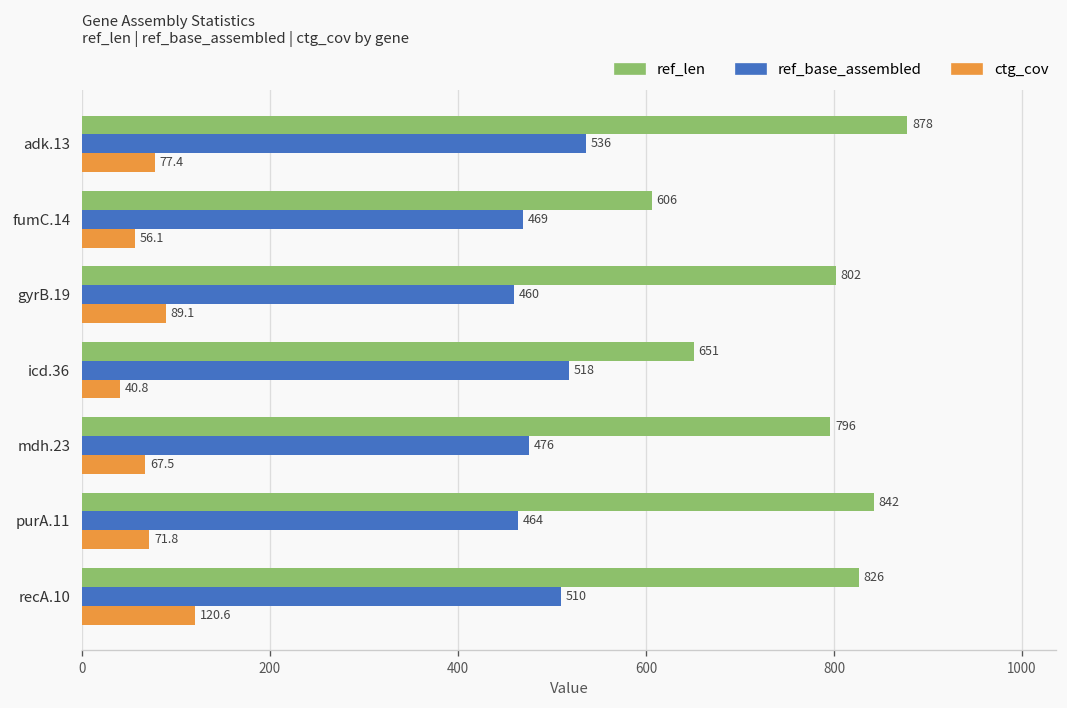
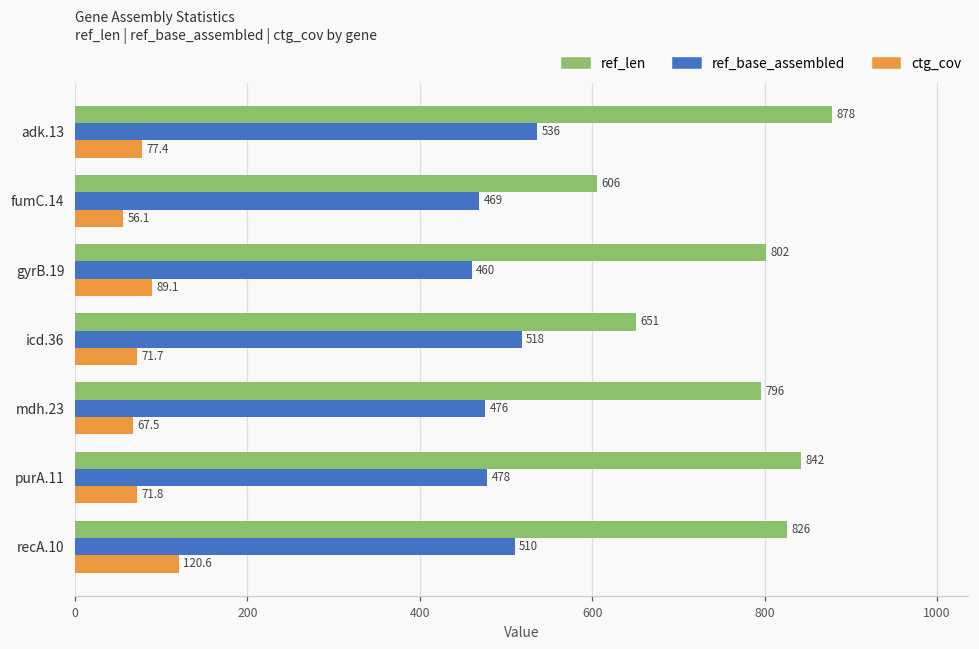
ctg_cov, icd.36: 40.8 -> 71.7
ref_base_assembled, purA.11: 464 -> 478
